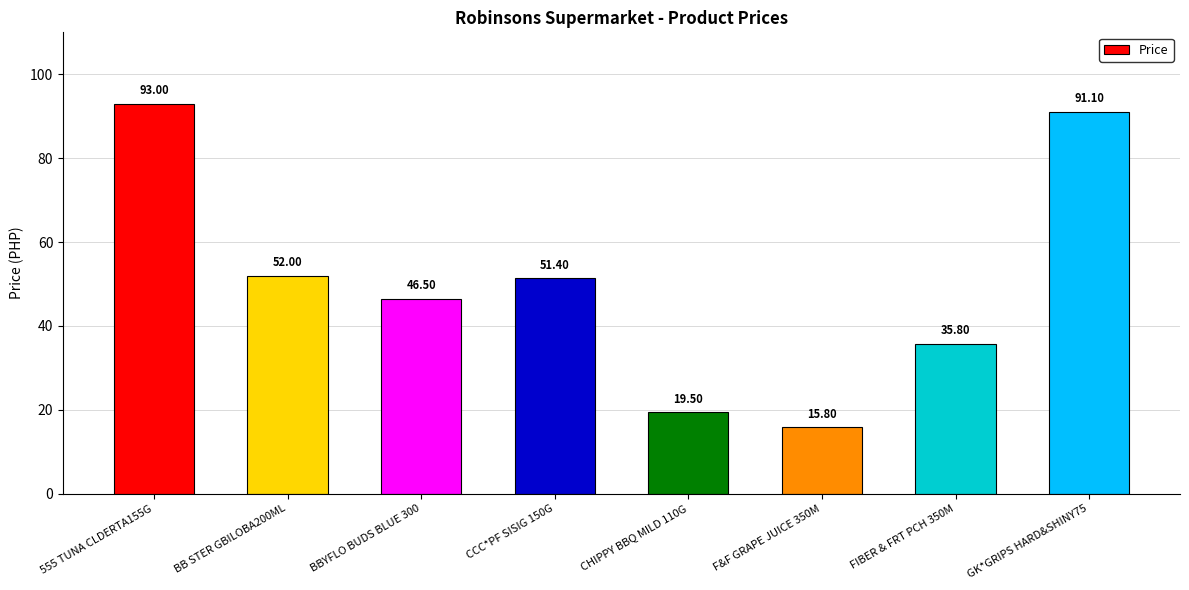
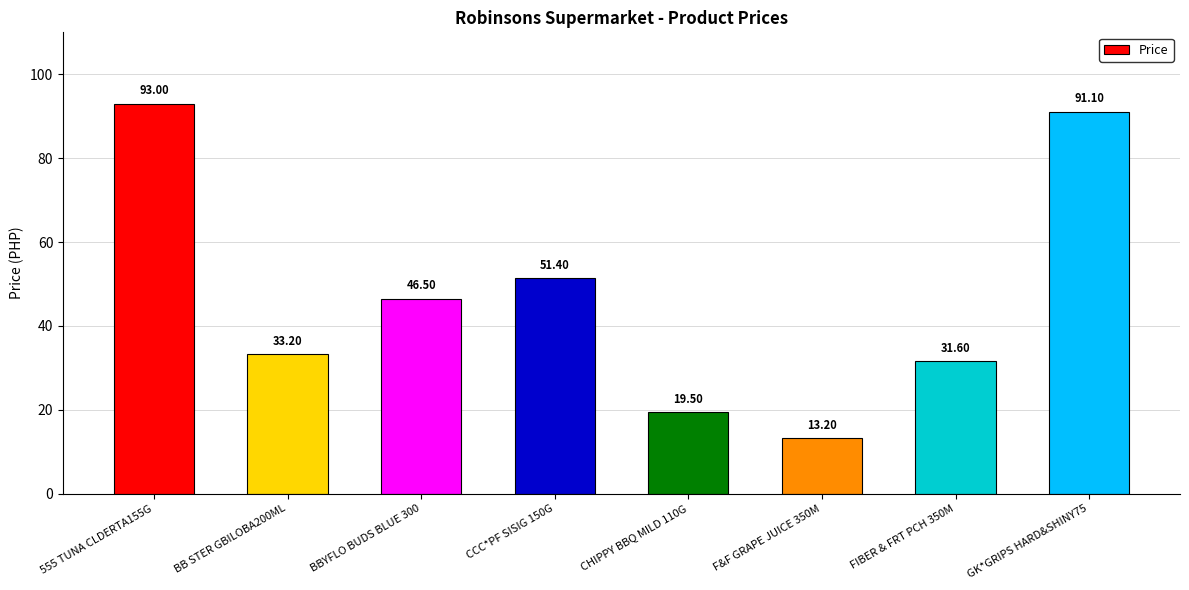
BB STER GBILOBA200ML: 52.00 -> 33.20
F&F GRAPE JUICE 350M: 15.80 -> 13.20
FIBER & FRT PCH 350M: 35.80 -> 31.60
